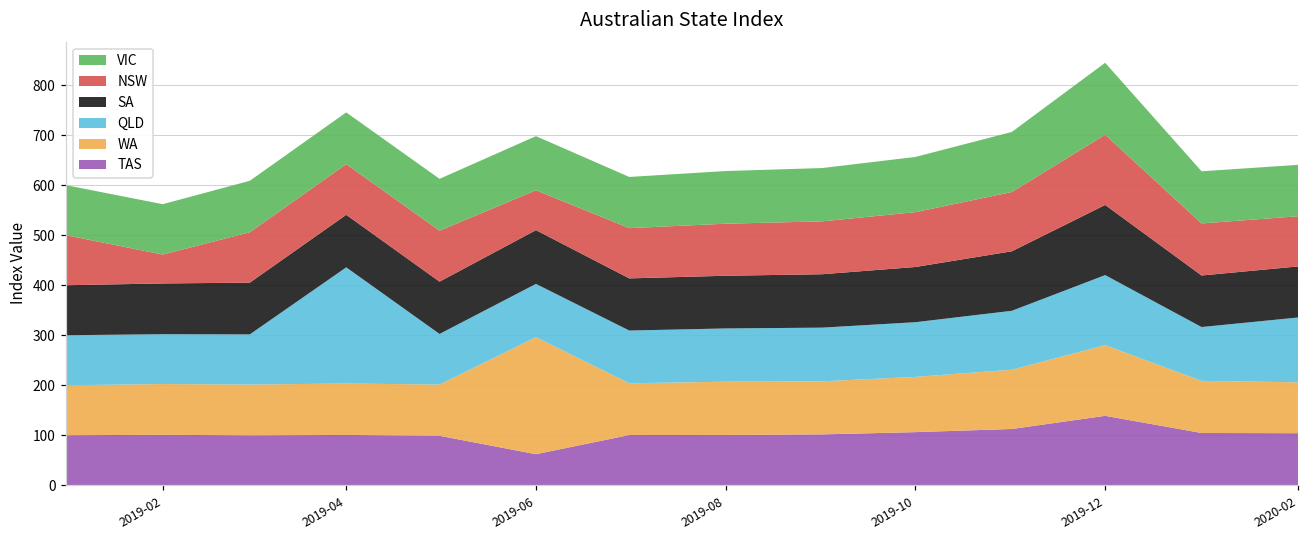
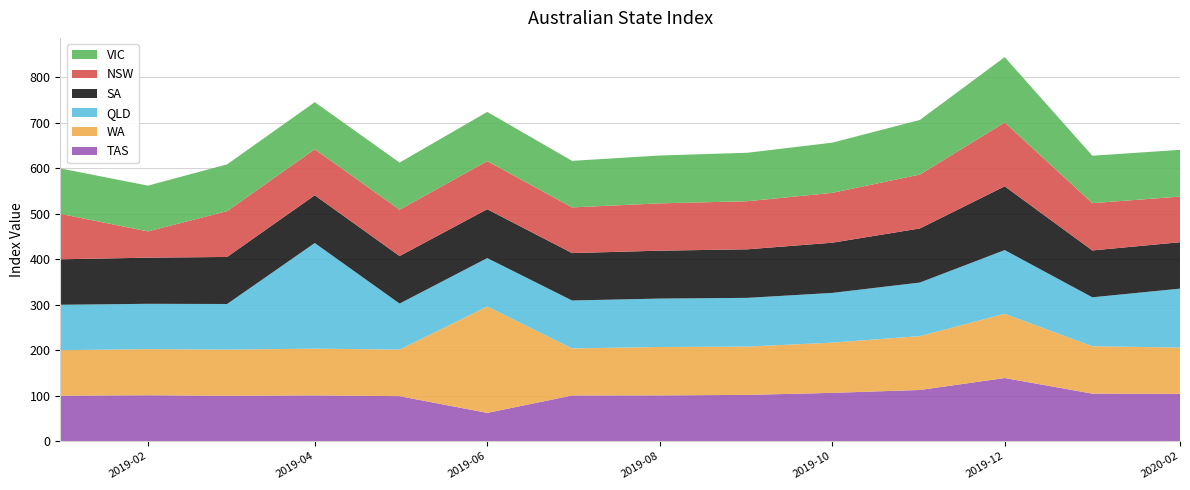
NSW, 2019-06: 80 -> 110
